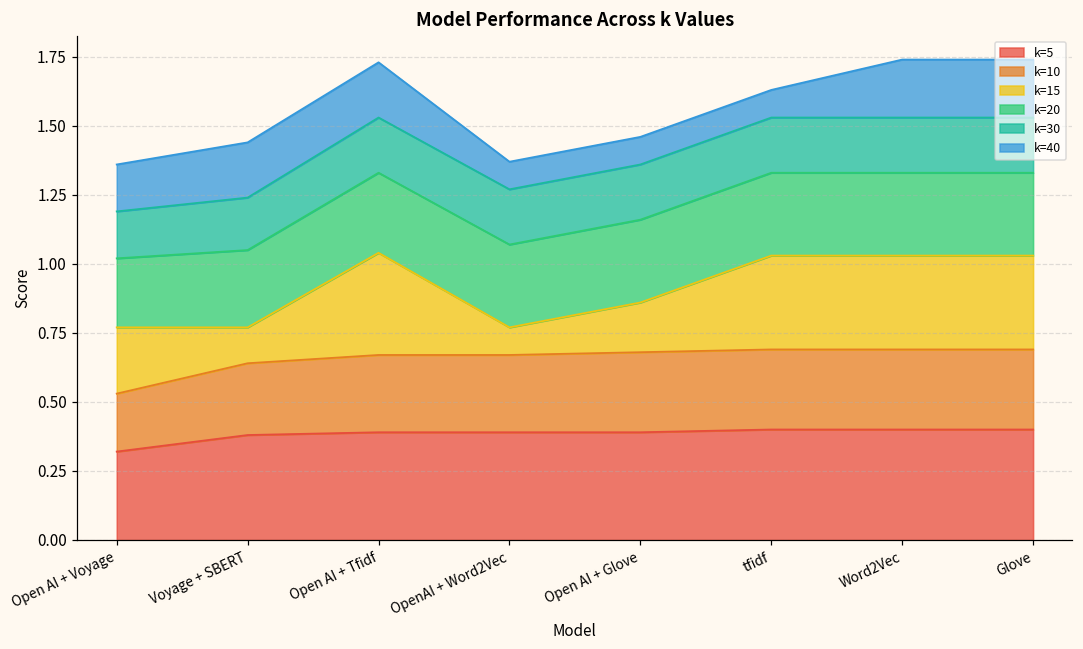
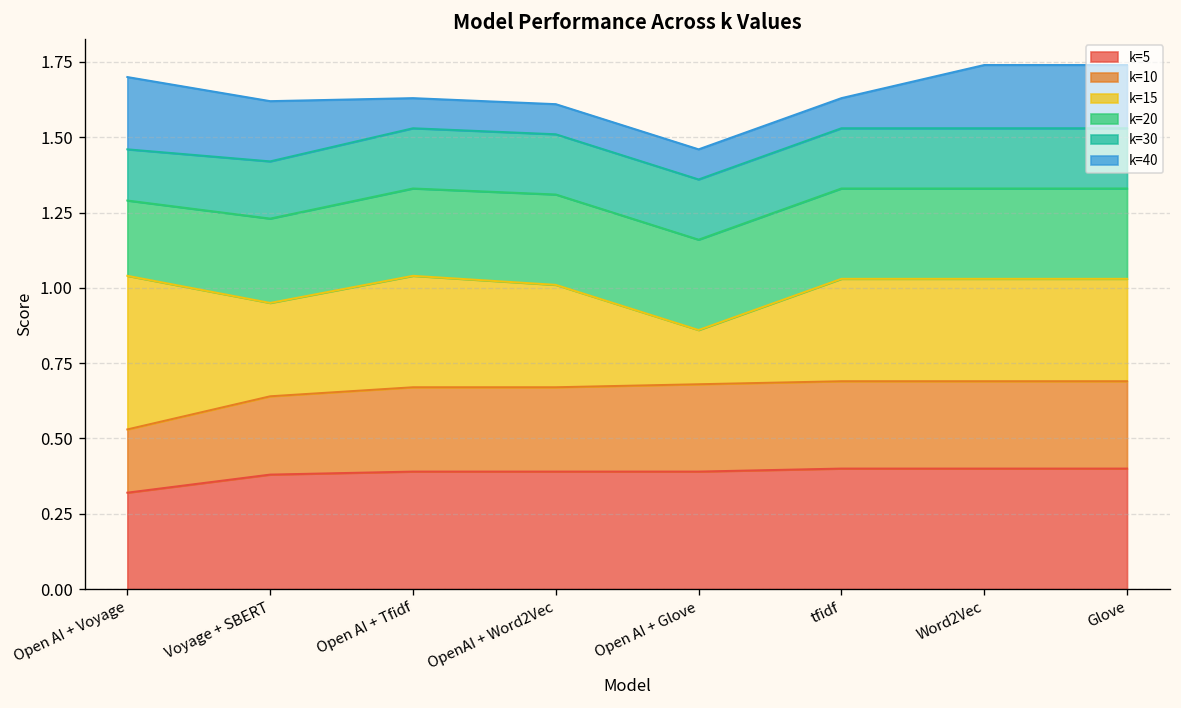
k=15, Open AI + Voyage: 0.24 -> 0.51
k=40, Open AI + Voyage: 0.17 -> 0.24
k=15, Voyage + SBERT: 0.13 -> 0.31
k=40, Open AI + Tfidf: 0.2 -> 0.1
k=15, OpenAI + Word2Vec: 0.10 -> 0.34
